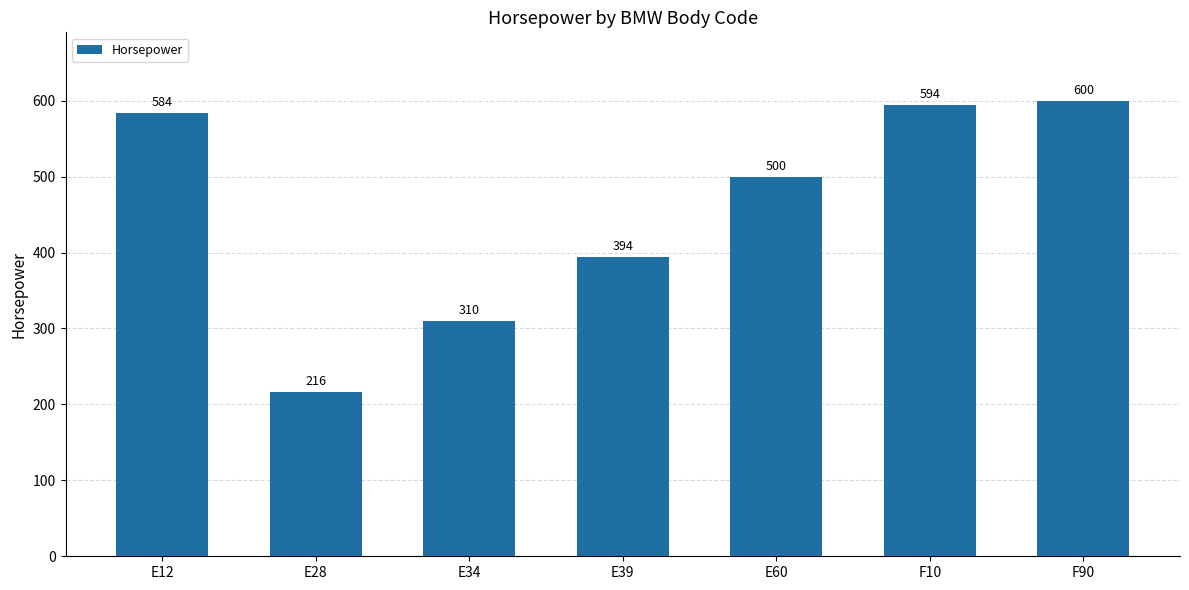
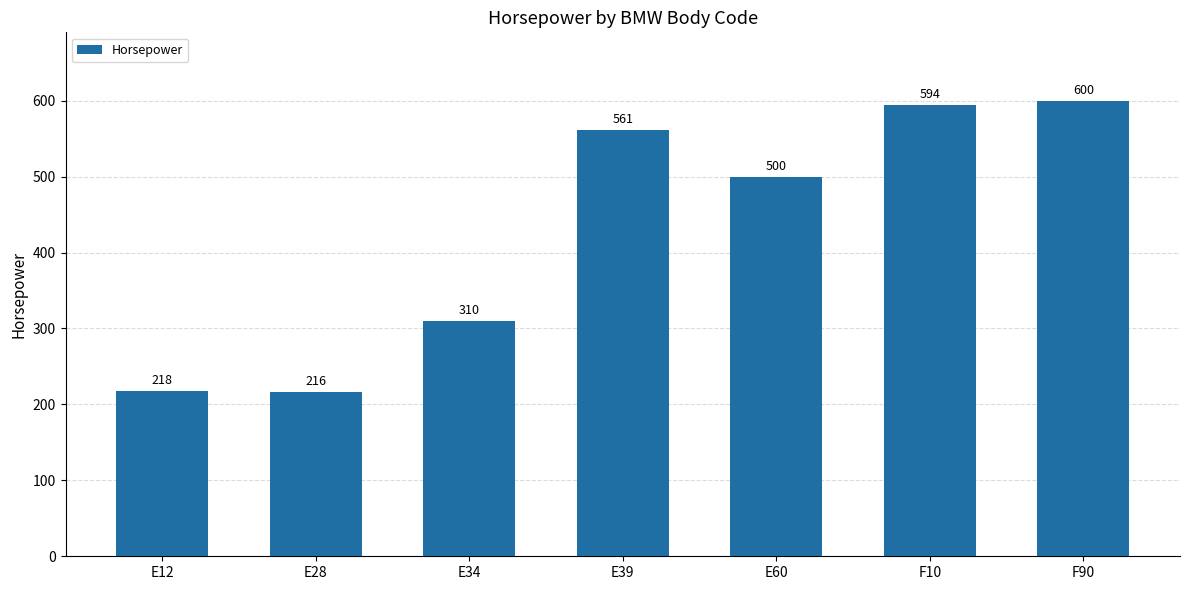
E12: 584 -> 218
E39: 394 -> 561
